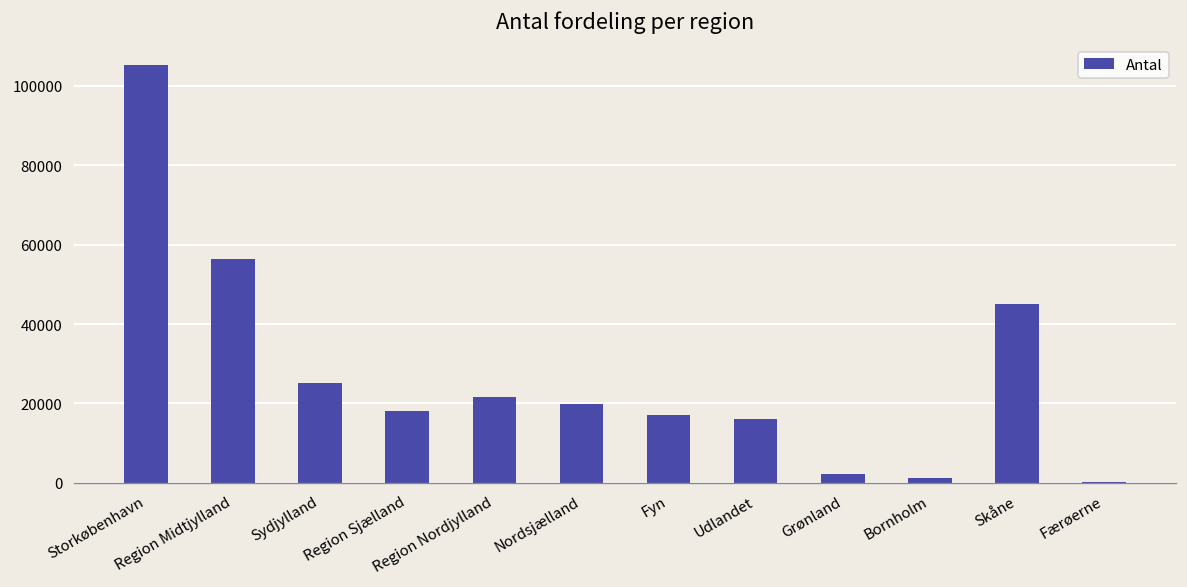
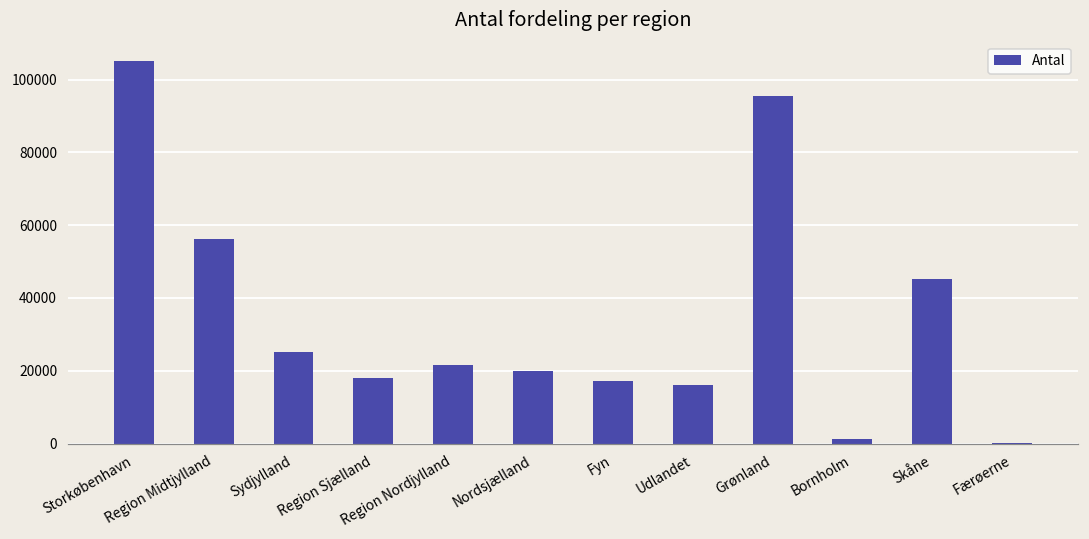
Grønland: 2000 -> 96000
